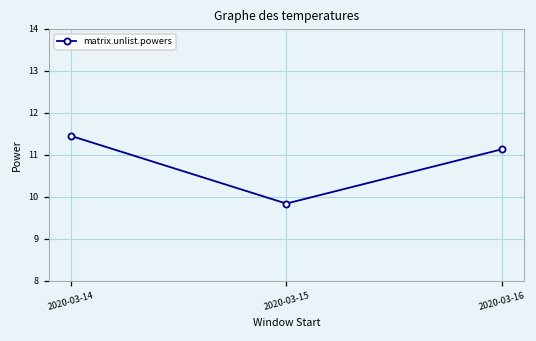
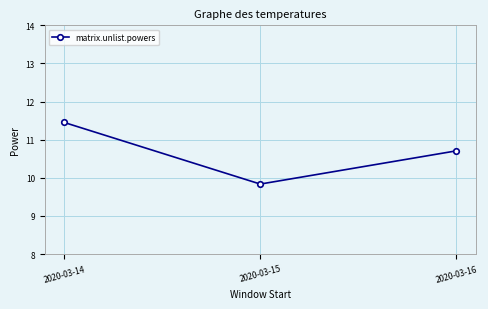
2020-03-16: 11.1 -> 10.7
